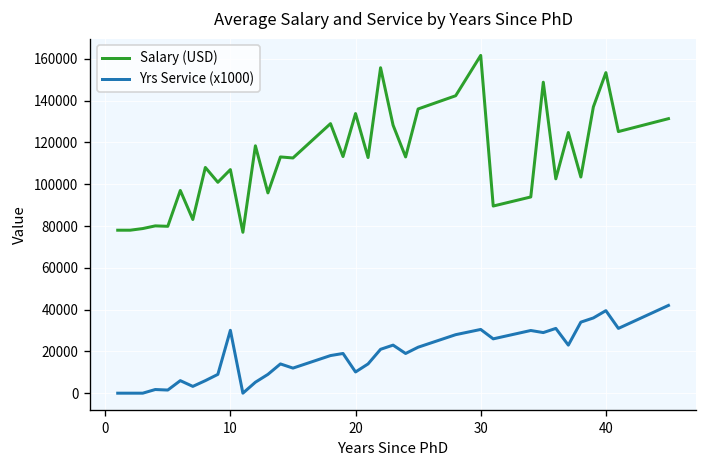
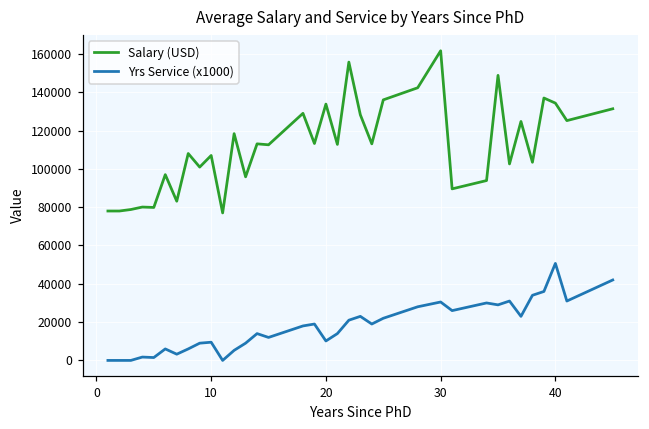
Yrs Service (x1000), 10: 30000 -> 10000
Salary (USD), 40: 153000 -> 134000
Yrs Service (x1000), 40: 40000 -> 51000
